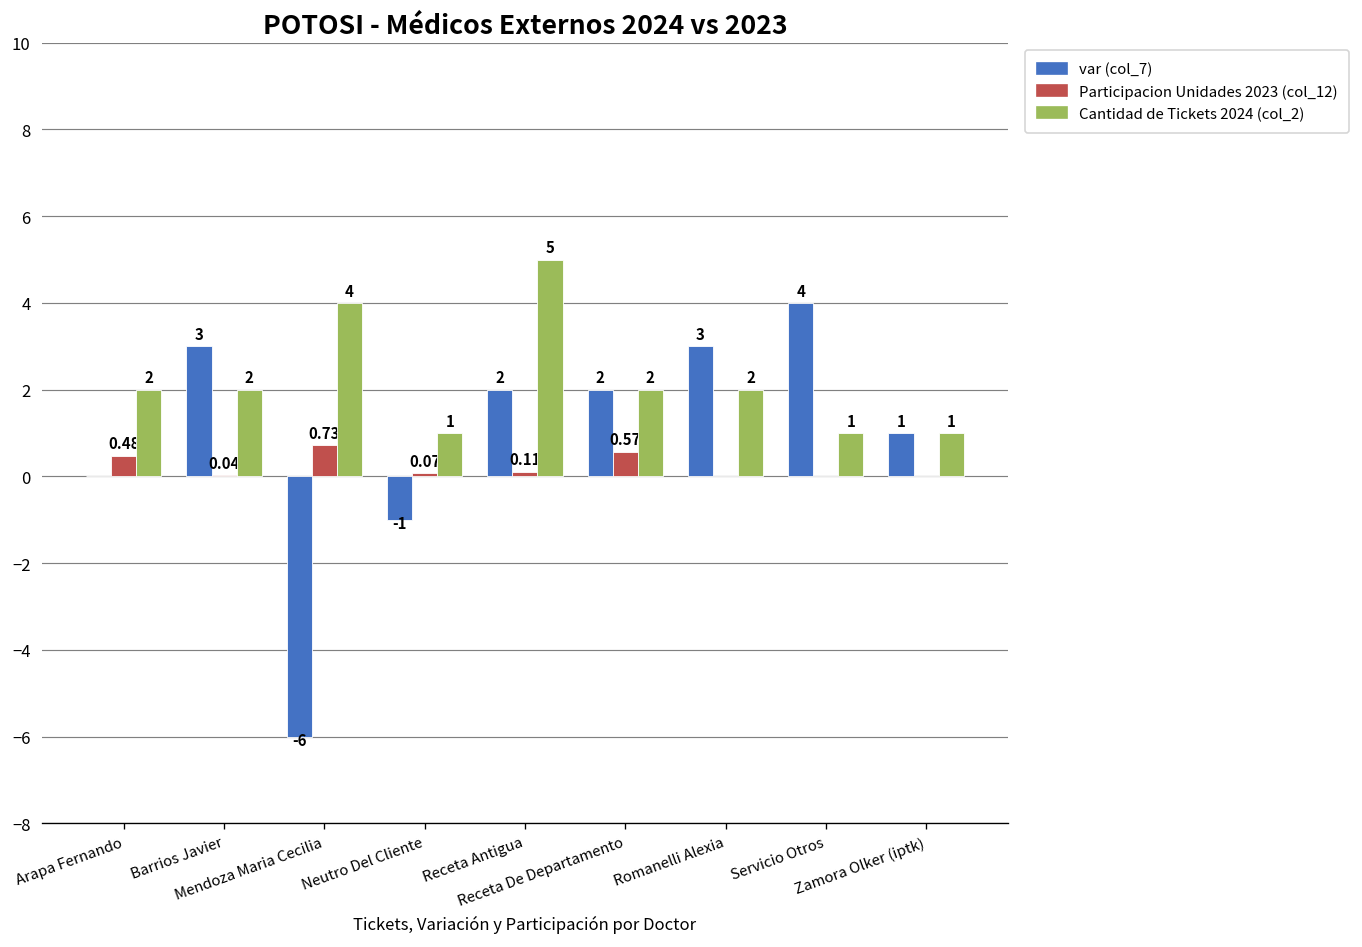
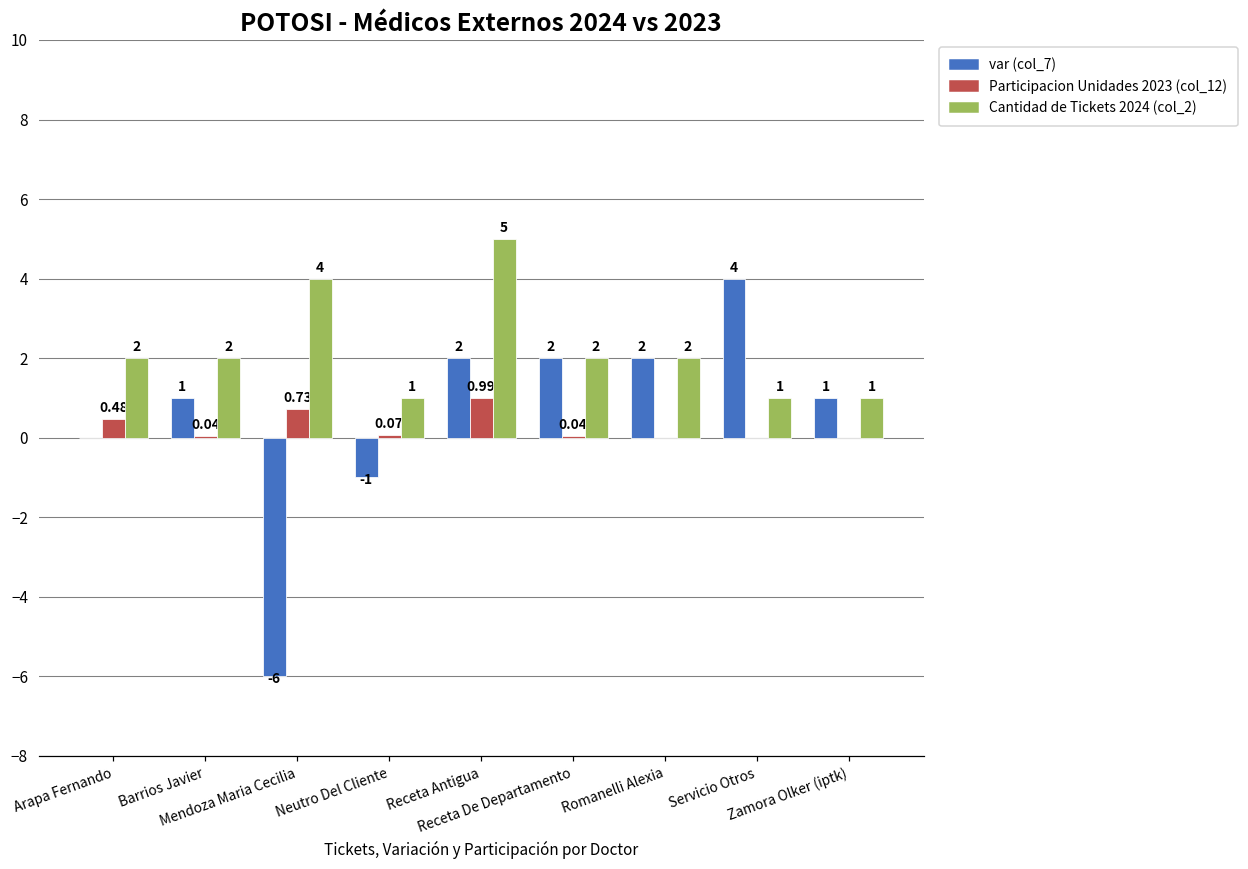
var (col_7), Barrios Javier: 3 -> 1
Participacion Unidades 2023 (col_12), Receta Antigua: 0.11 -> 0.99
Participacion Unidades 2023 (col_12), Receta De Departamento: 0.57 -> 0.04
var (col_7), Romanelli Alexia: 3 -> 2
